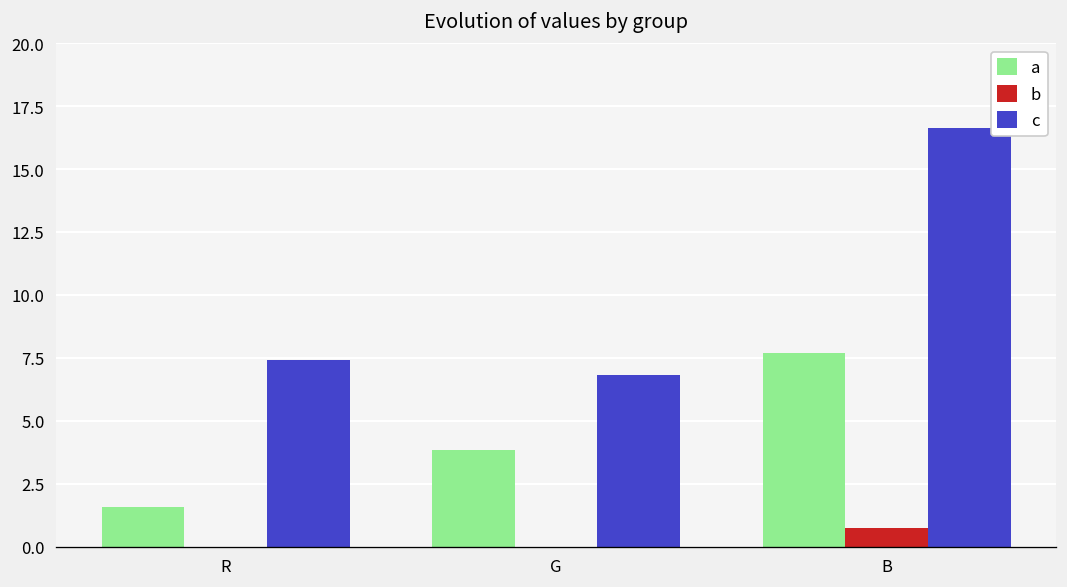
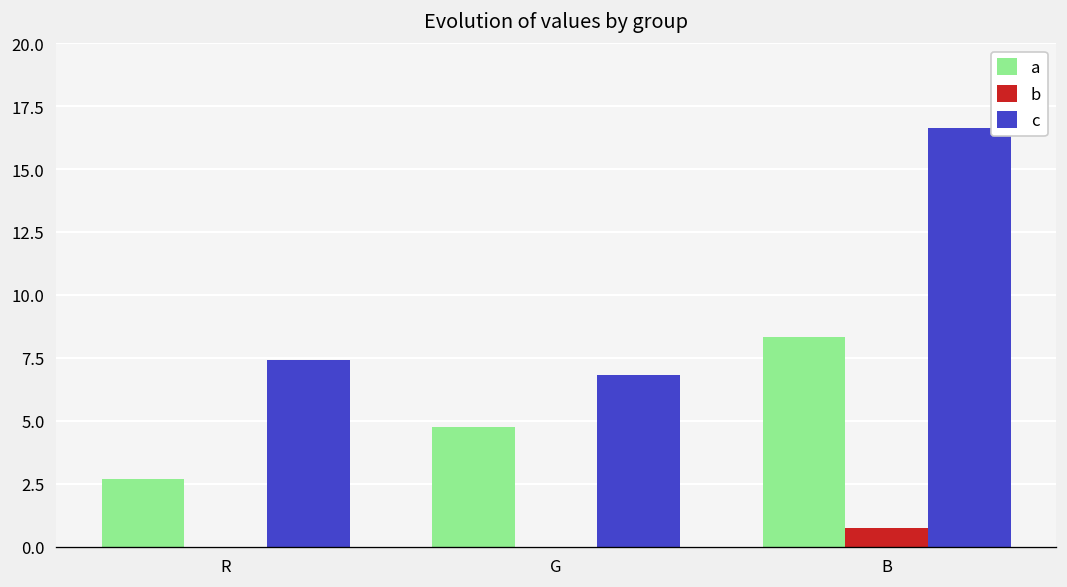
a, R: 1.6 -> 2.7
a, G: 3.8 -> 4.7
a, B: 7.7 -> 8.3
